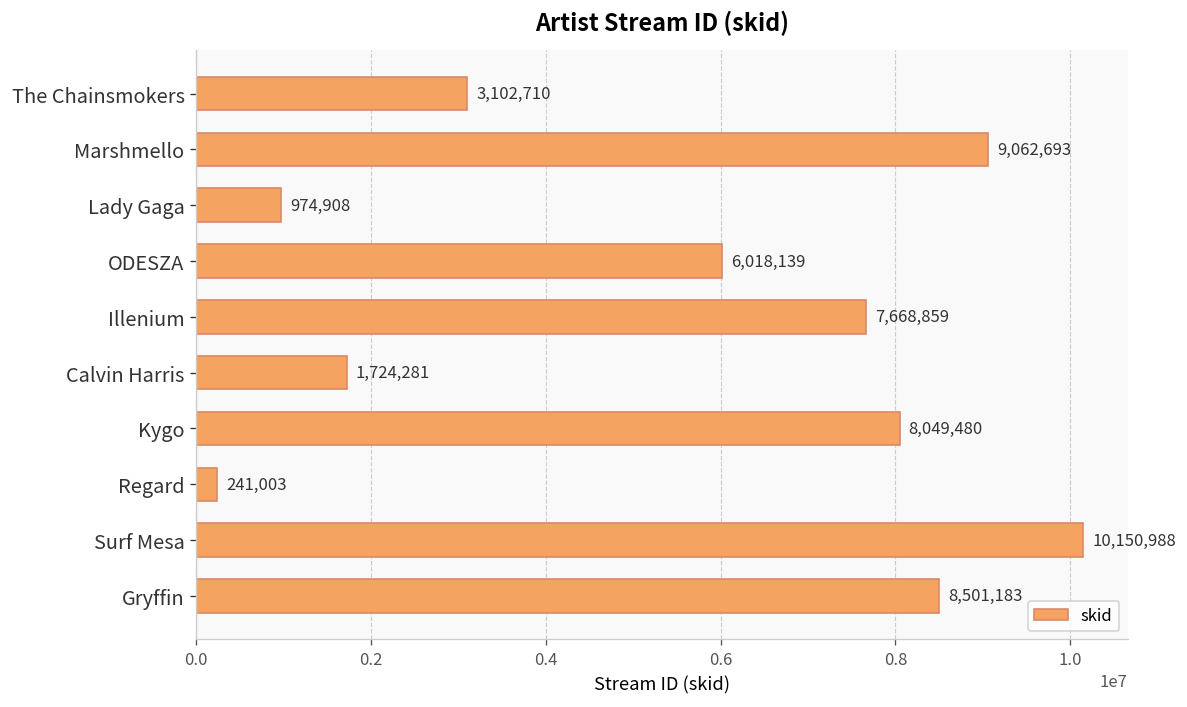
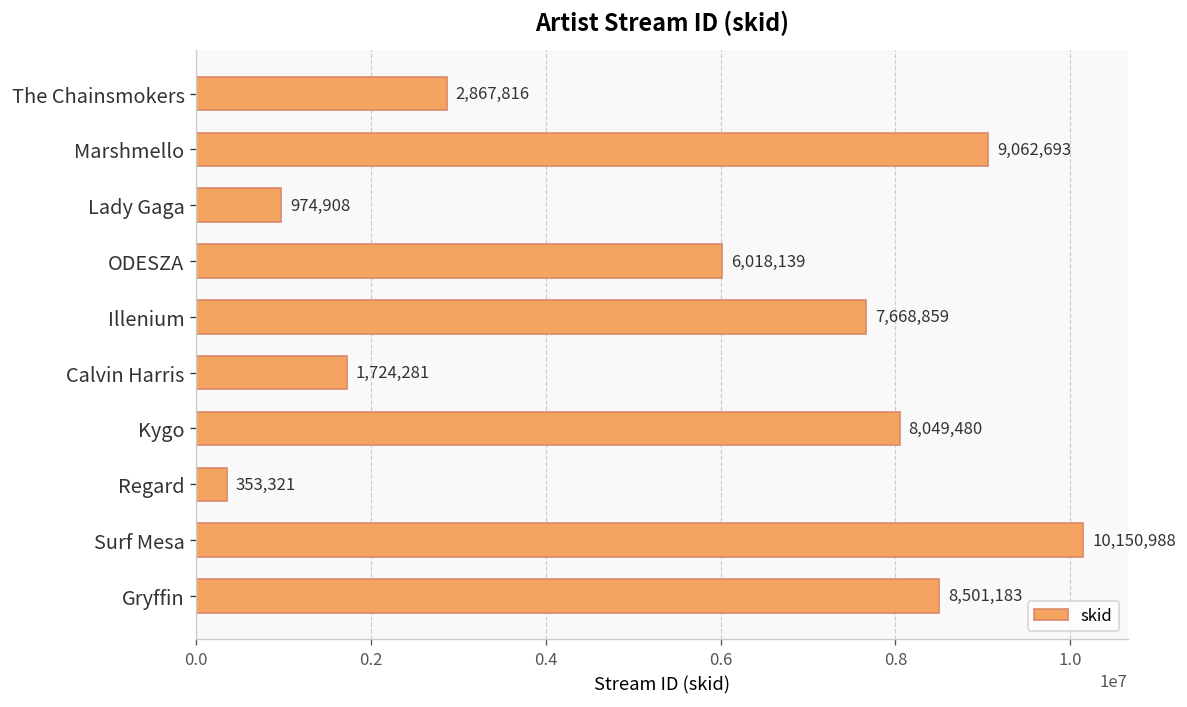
The Chainsmokers: 3,102,710 -> 2,867,816
Regard: 241,003 -> 353,321
